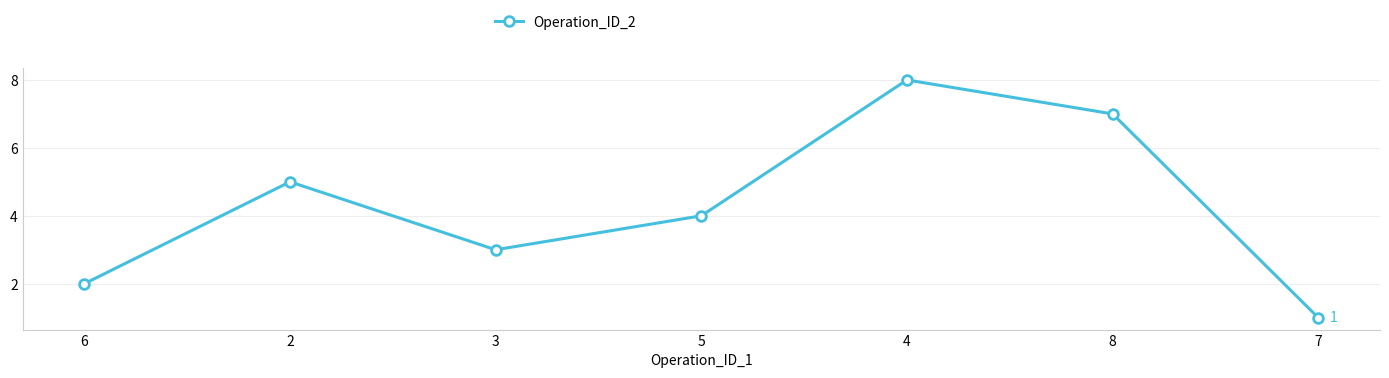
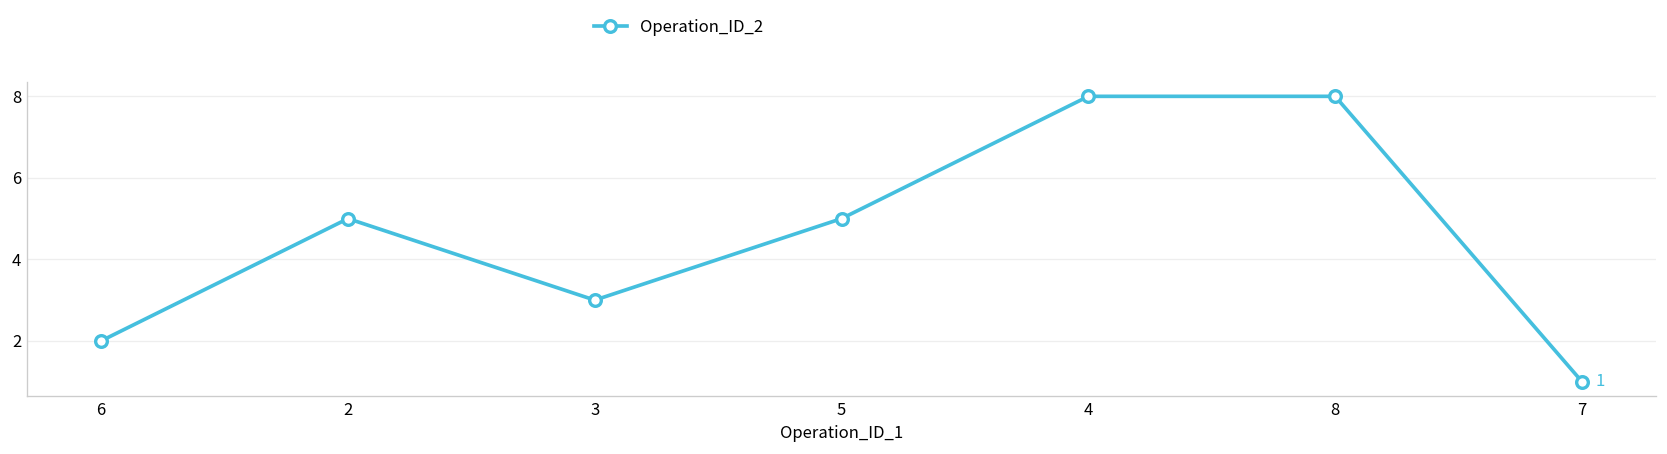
5: 4 -> 5
8: 7 -> 8
